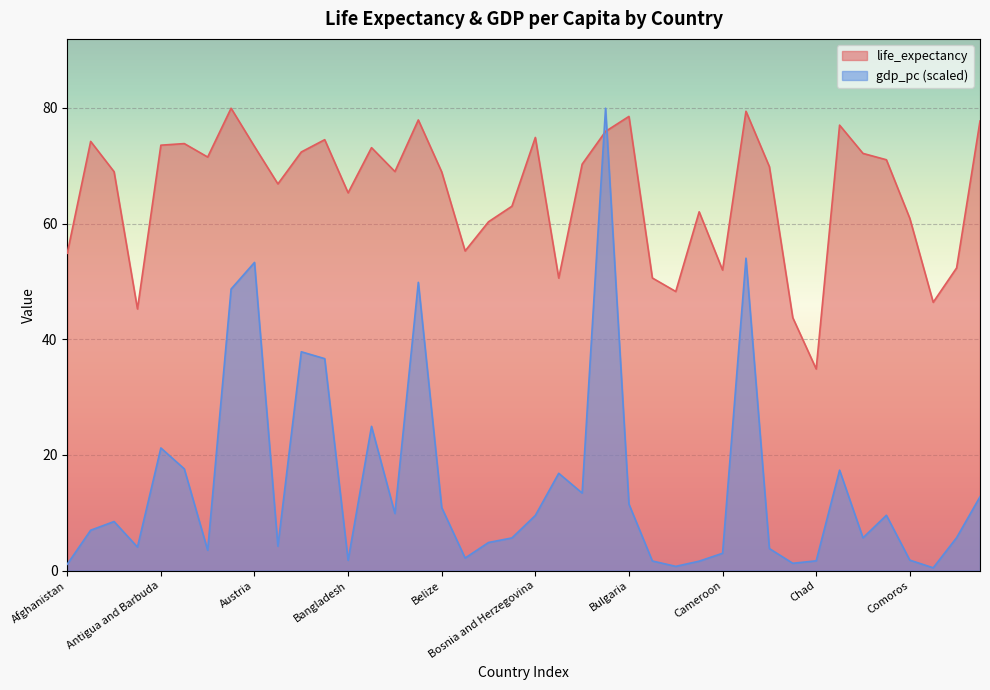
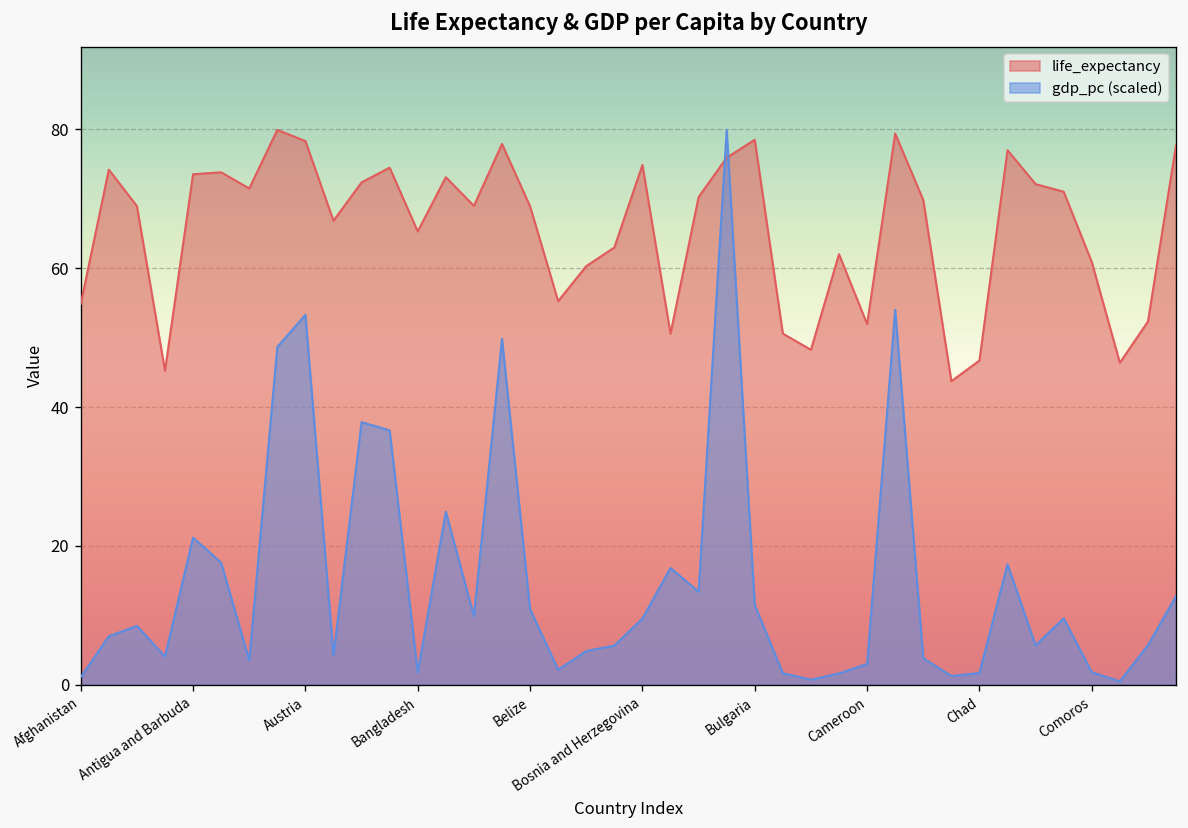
life_expectancy, Austria: 73 -> 78
life_expectancy, Chad: 35 -> 47
